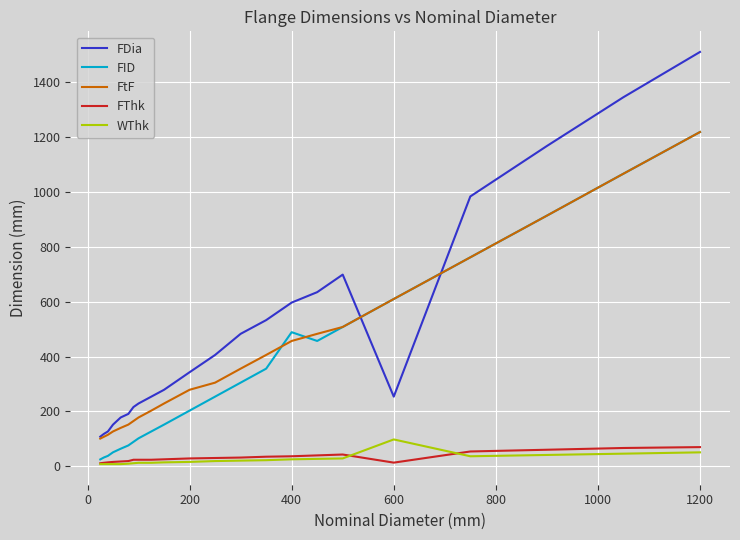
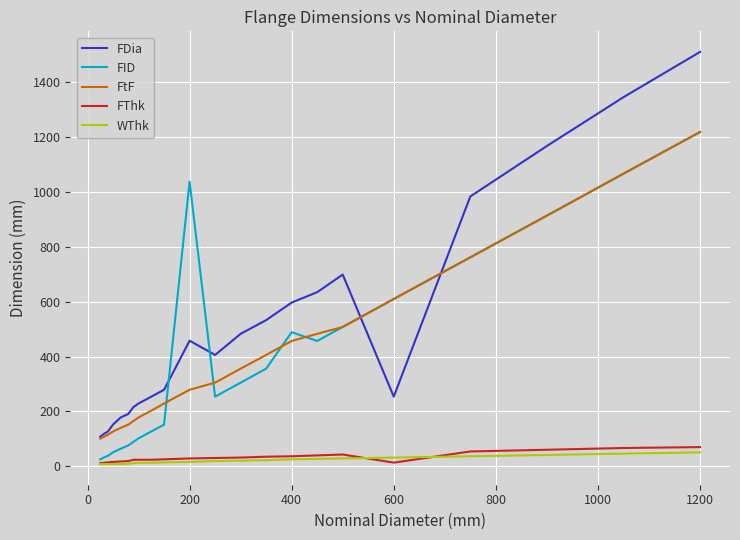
FDia, 200: 340 -> 460
FID, 200: 200 -> 1040
WThk, 600: 100 -> 30
